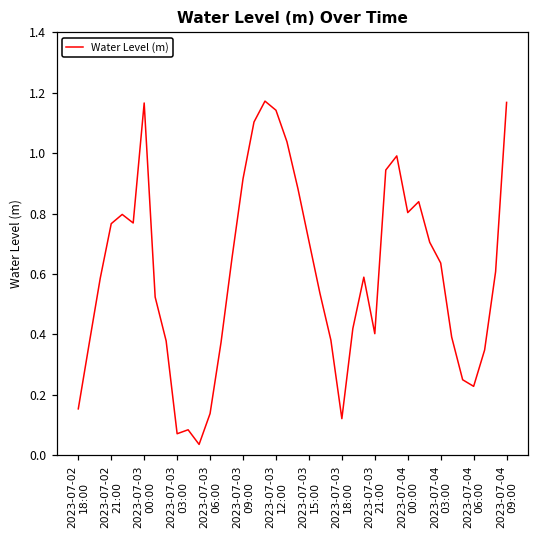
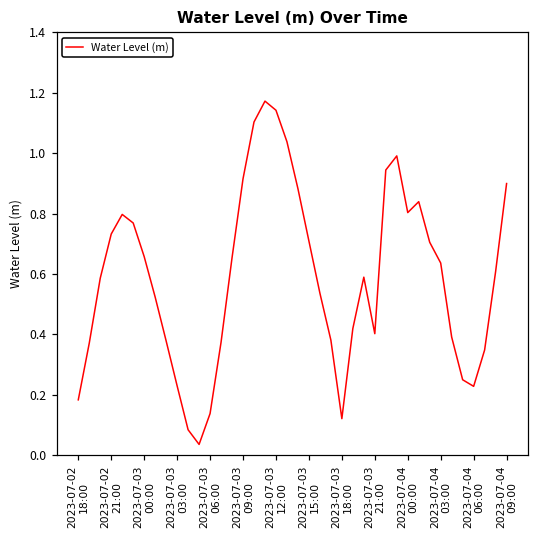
2023-07-02 18:00: 0.15 -> 0.18
2023-07-02 21:00: 0.77 -> 0.73
2023-07-03 00:00: 1.17 -> 0.66
2023-07-03 03:00: 0.07 -> 0.23
2023-07-04 09:00: 1.17 -> 0.90
